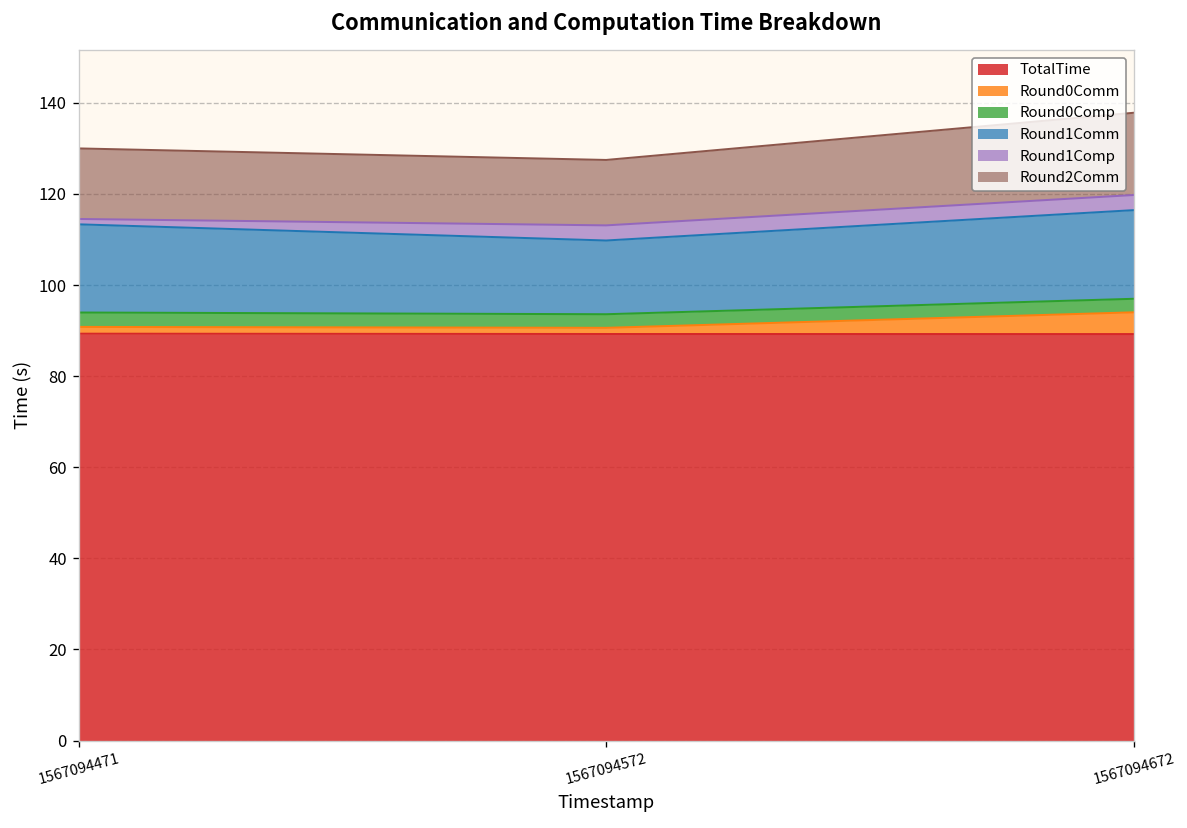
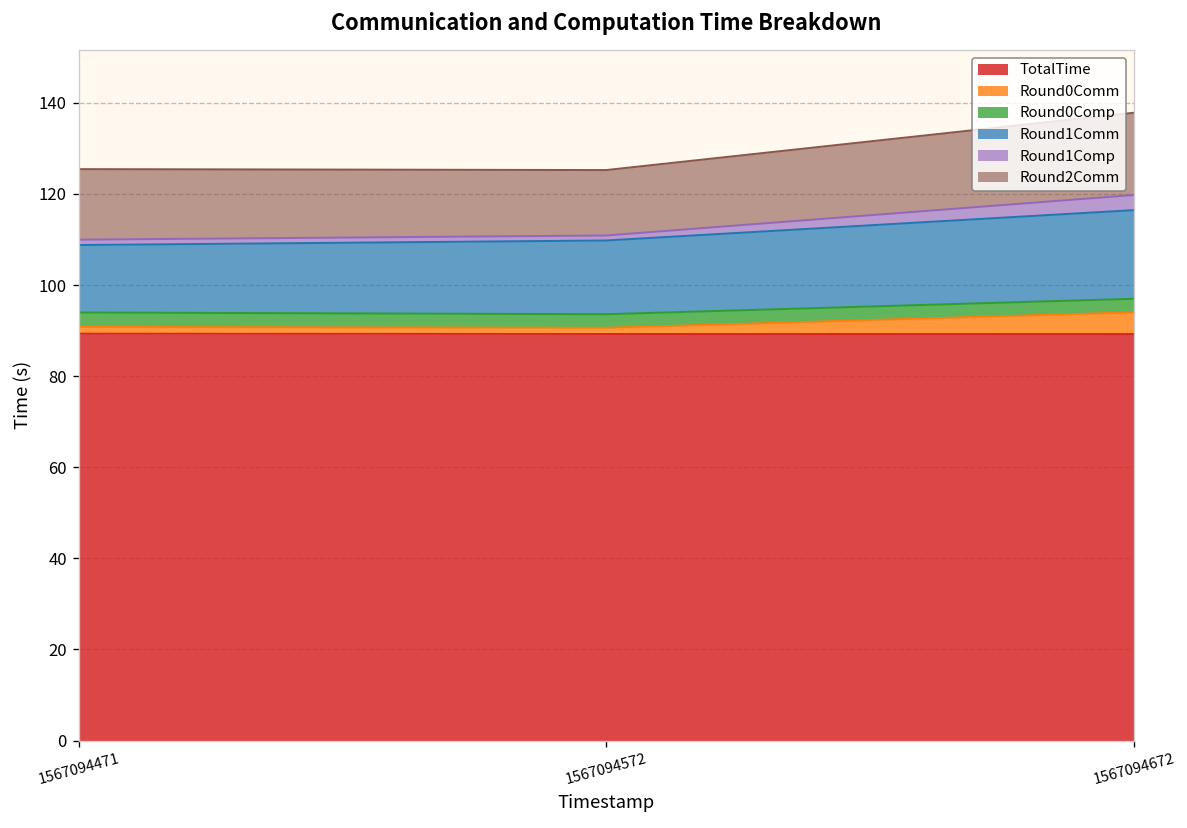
Round1Comm, 1567094471: 19 -> 15
Round1Comp, 1567094572: 3 -> 1
